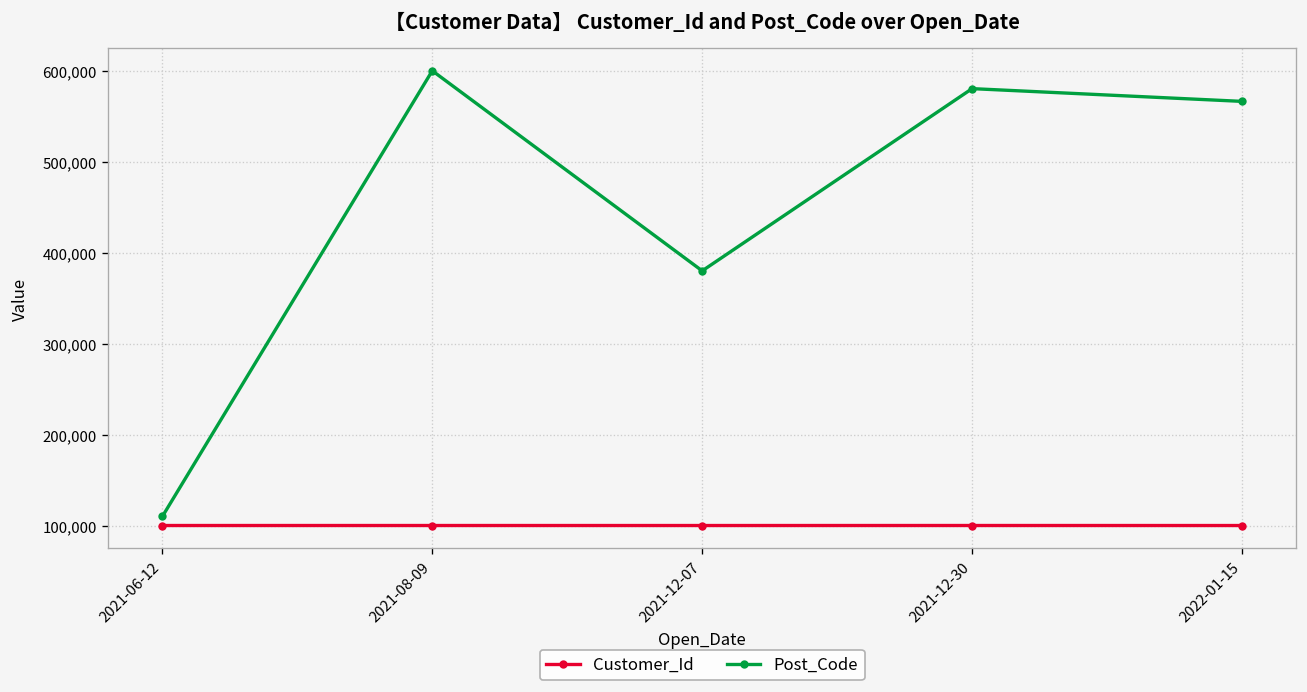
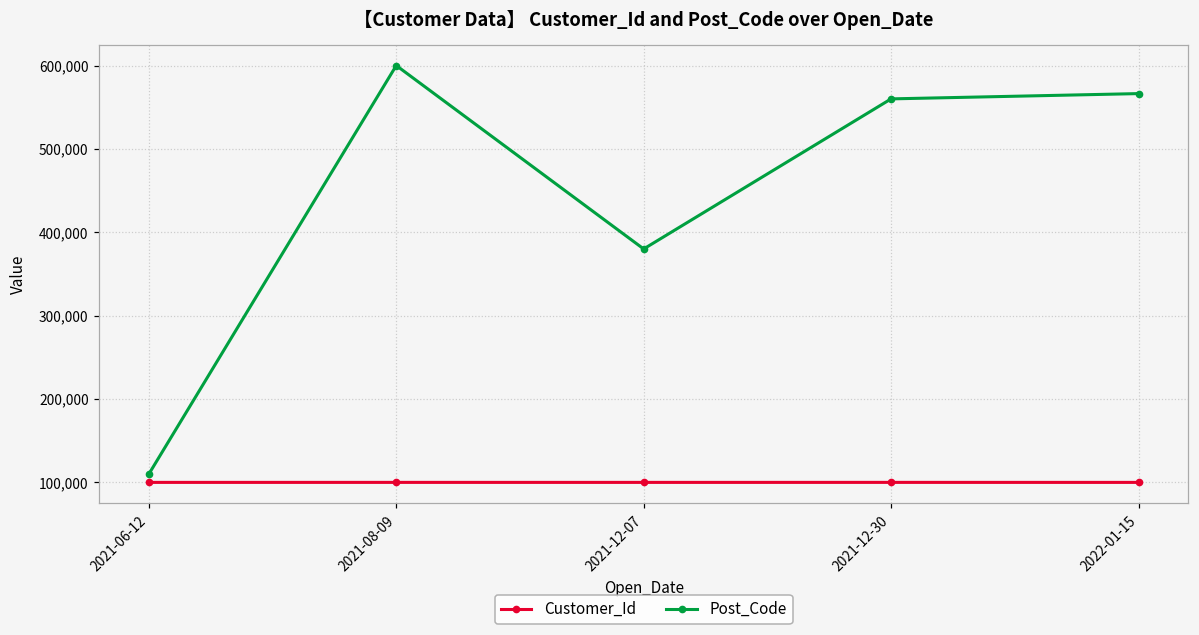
Post_Code, 2021-12-30: 580,000 -> 560,000
